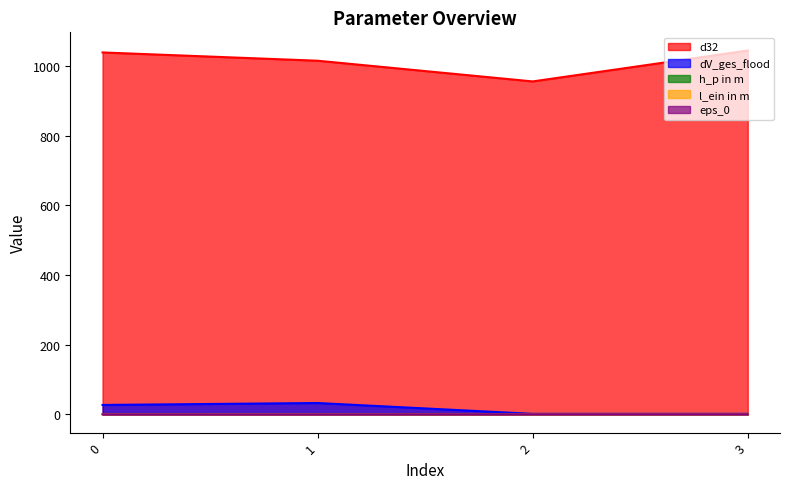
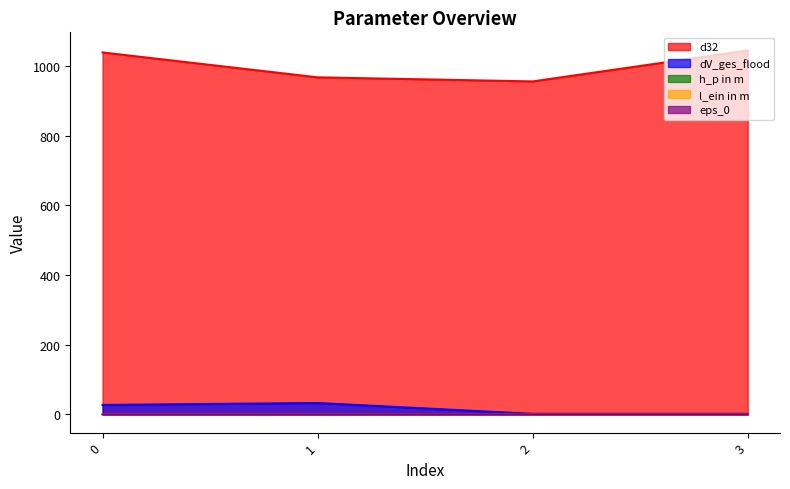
d32, 1: 1020 -> 970
